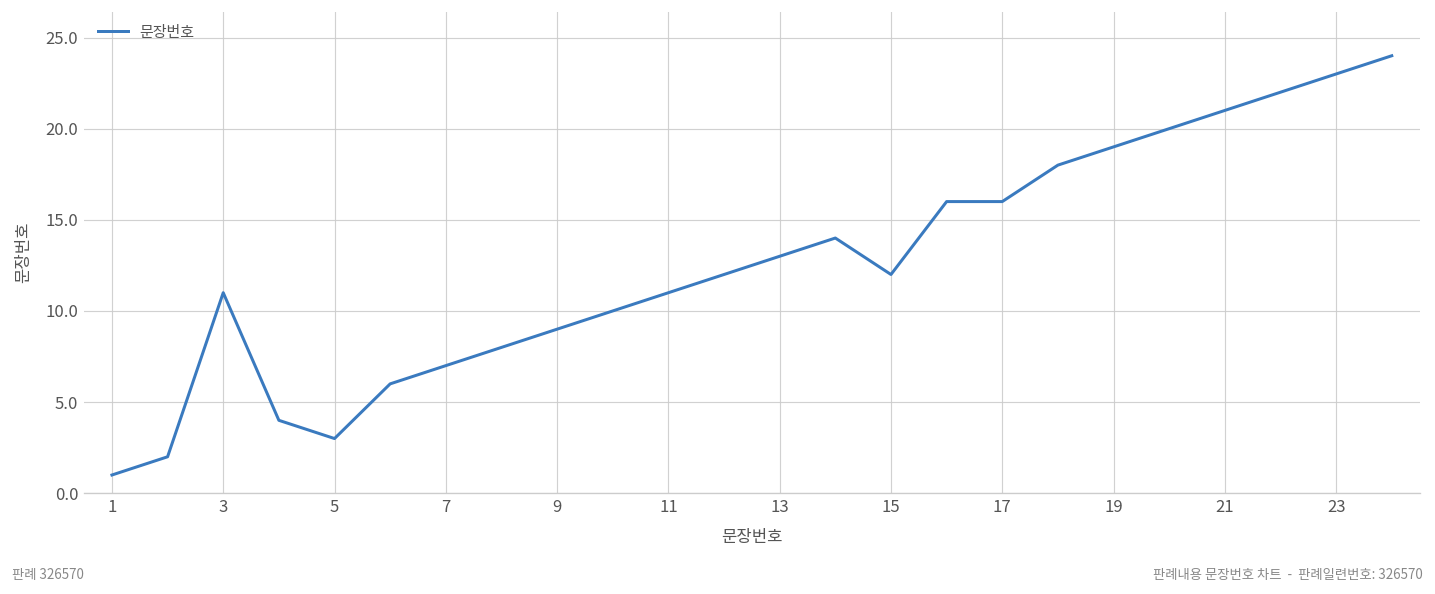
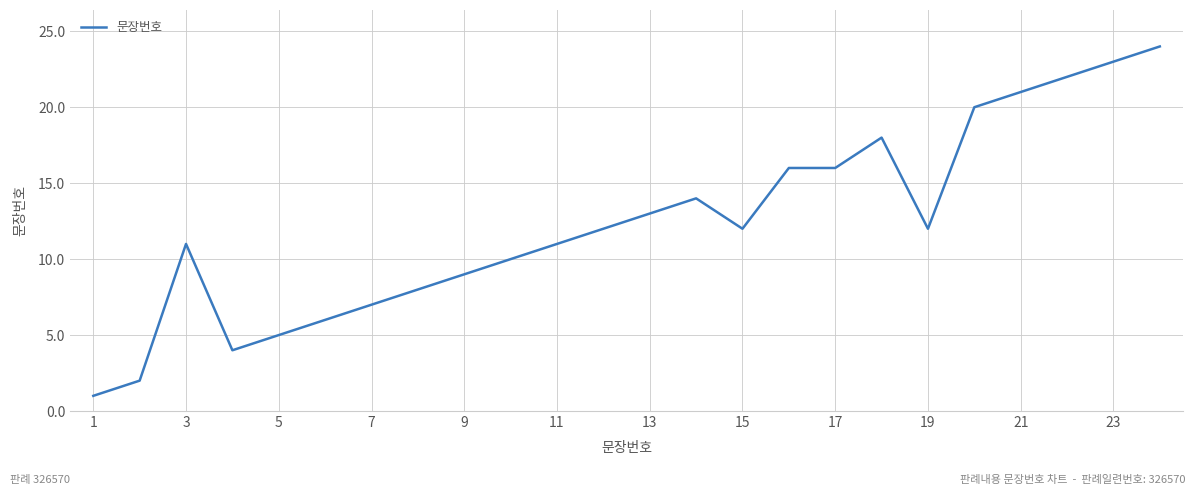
5: 3 -> 5
19: 19 -> 12
